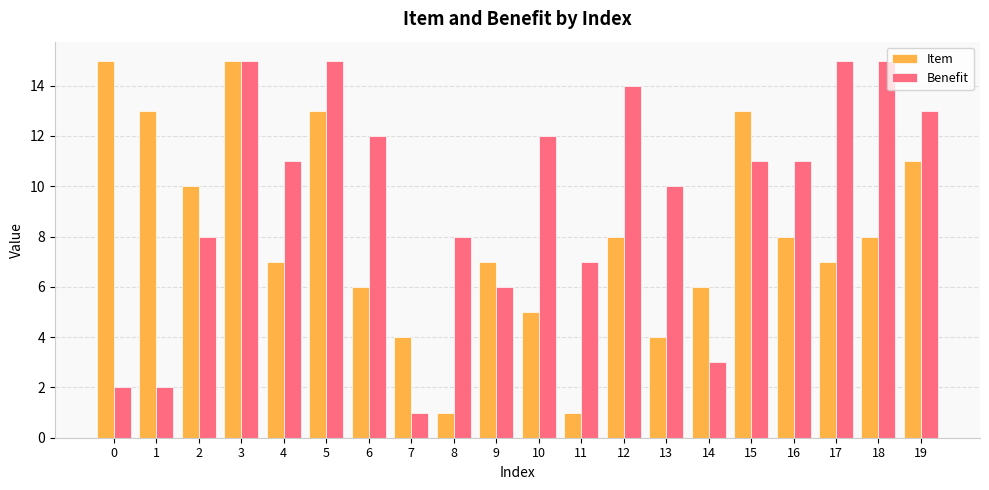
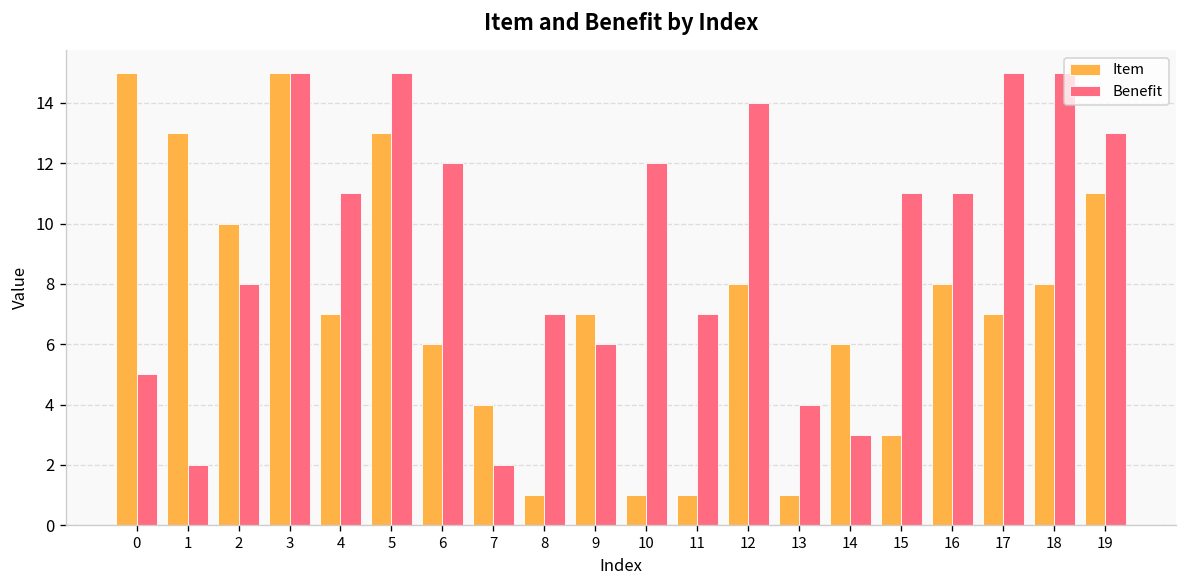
Benefit, 0: 2 -> 5
Benefit, 7: 1 -> 2
Benefit, 8: 8 -> 7
Item, 10: 5 -> 1
Item, 13: 4 -> 1
Benefit, 13: 10 -> 4
Item, 15: 13 -> 3
